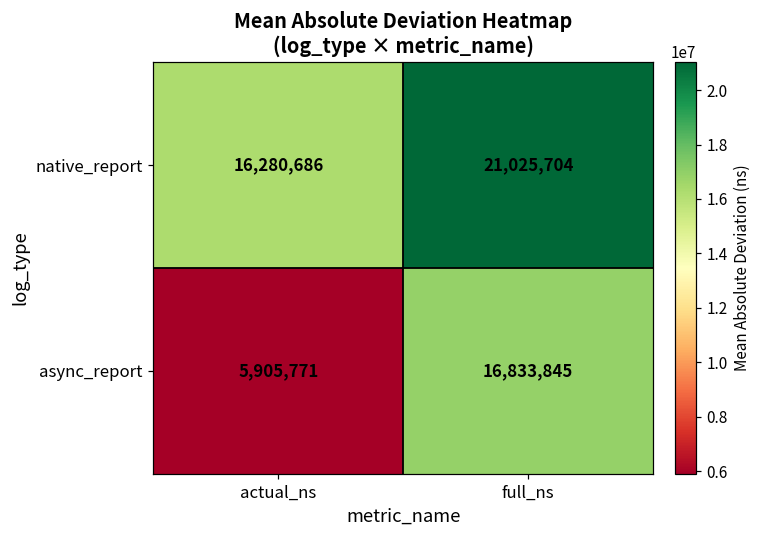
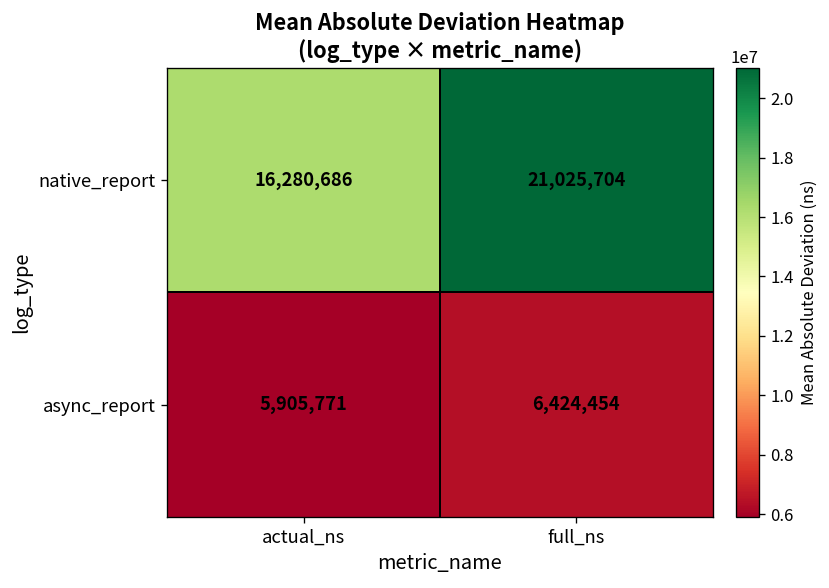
async_report, full_ns: 16,833,845 -> 6,424,454
